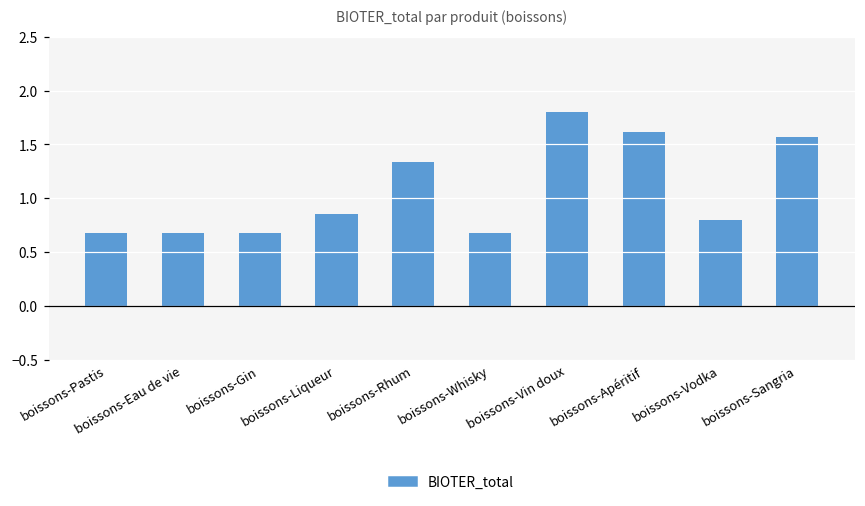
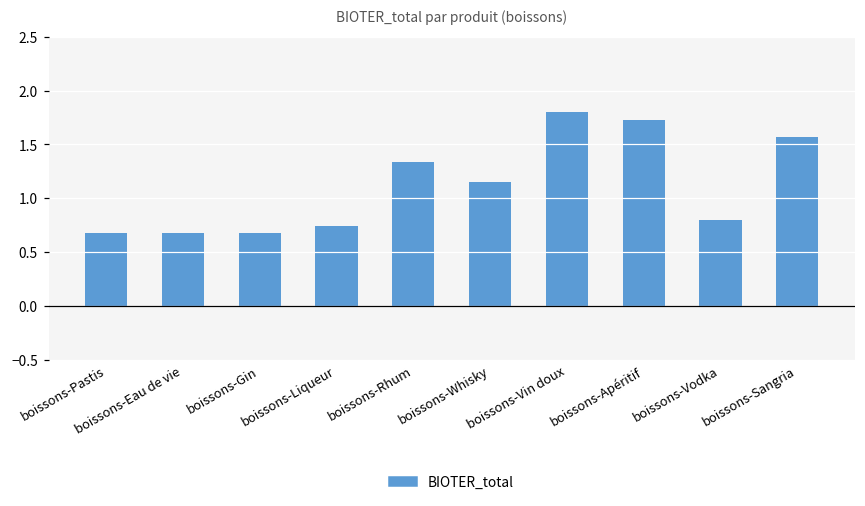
boissons-Liqueur: 0.8 -> 0.7
boissons-Whisky: 0.7 -> 1.1
boissons-Apéritif: 1.6 -> 1.7
